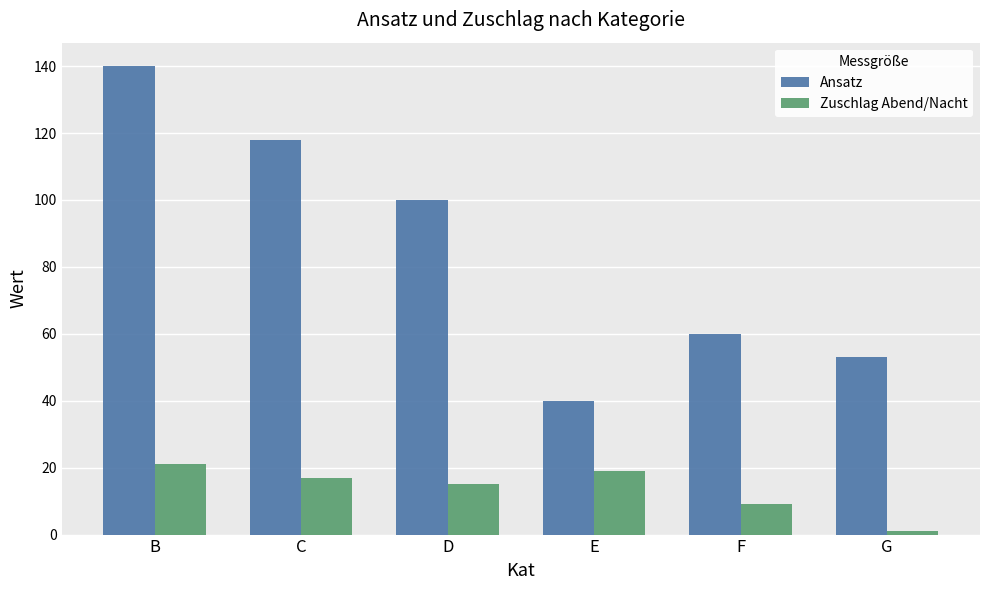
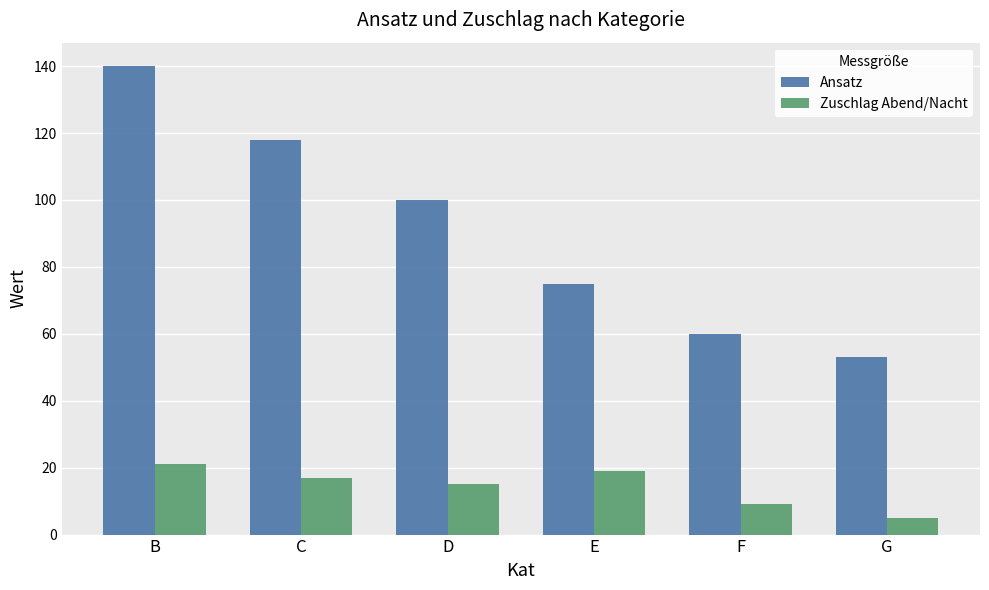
Ansatz, E: 40 -> 75
Zuschlag Abend/Nacht, G: 1 -> 5
